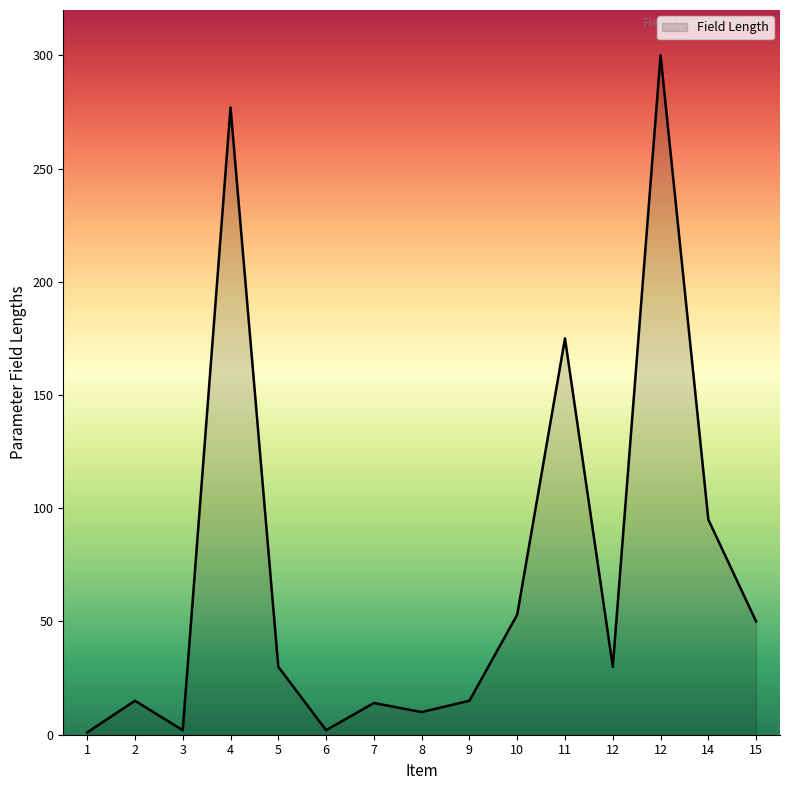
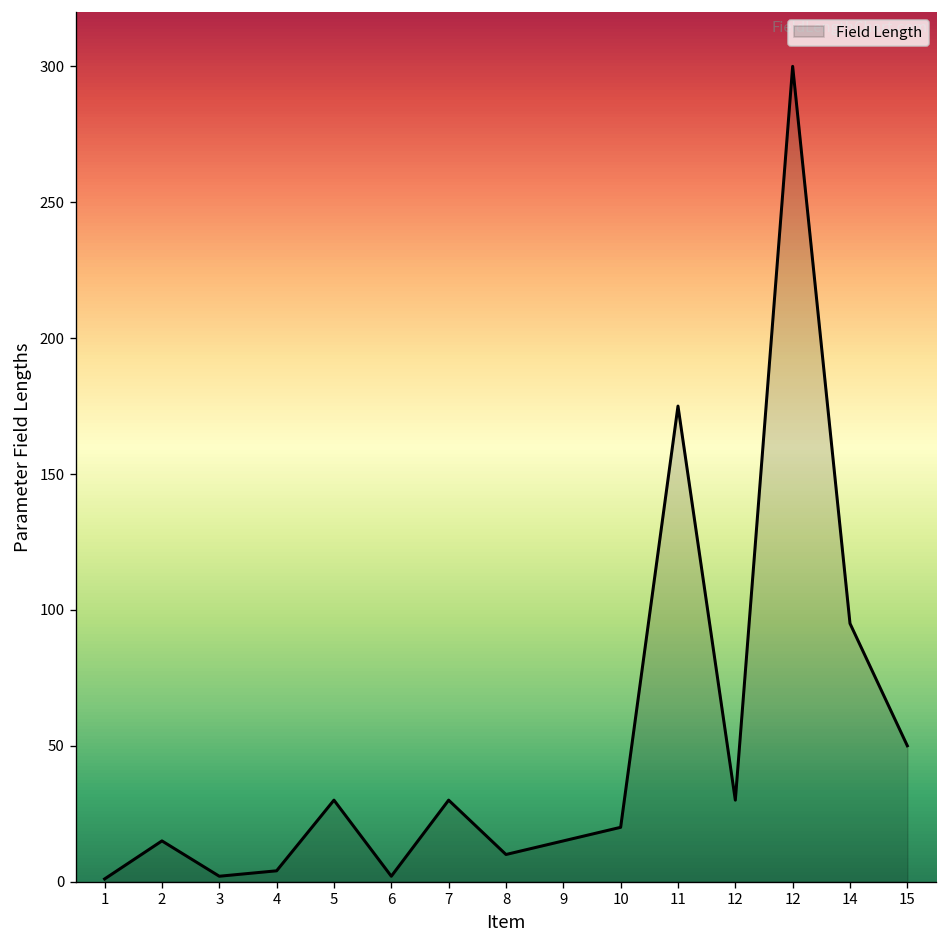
4: 277 -> 4
7: 14 -> 30
10: 53 -> 20
